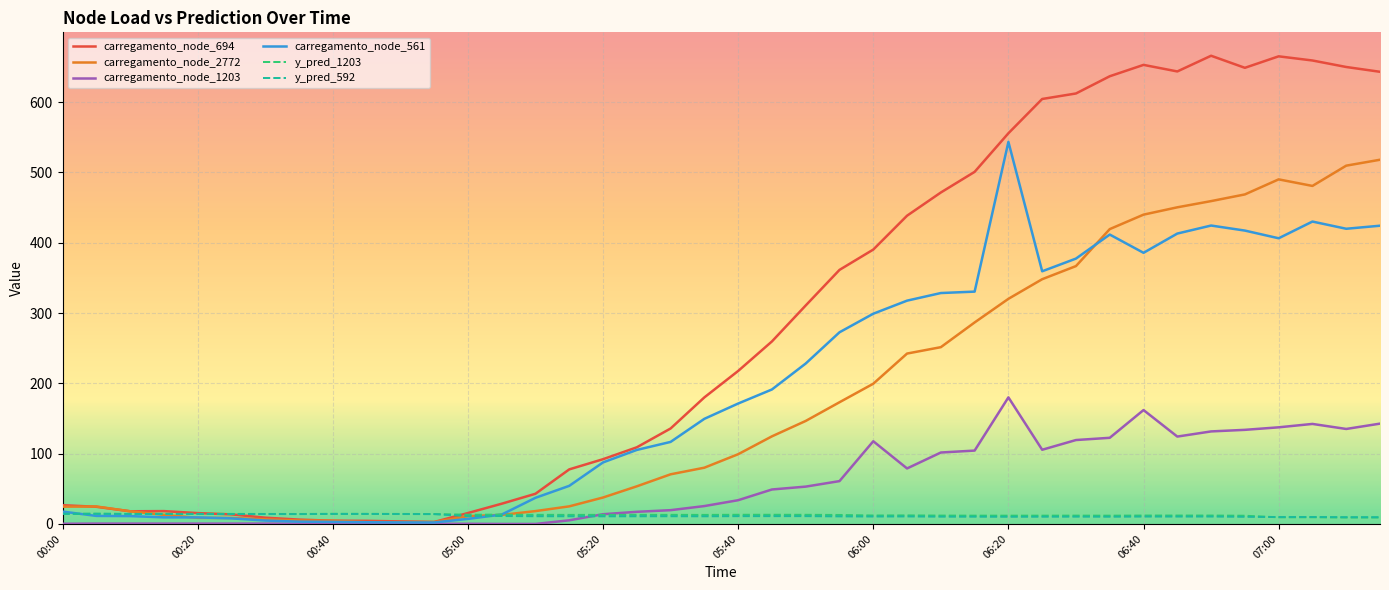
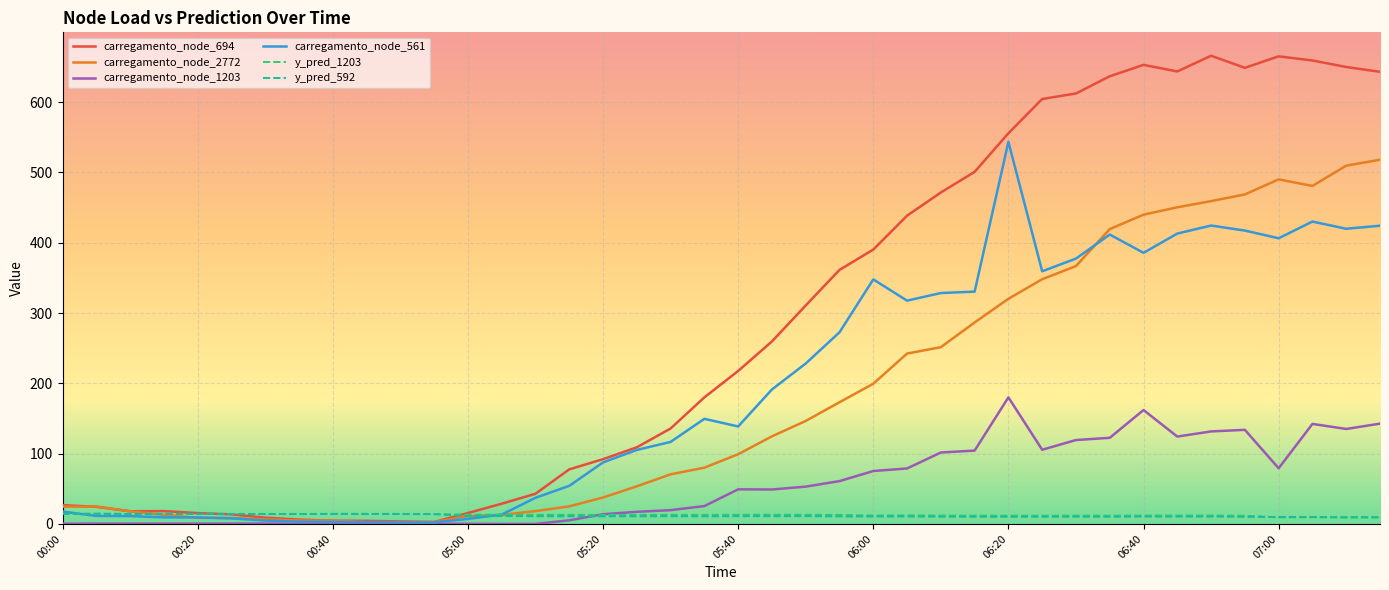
carregamento_node_1203, 05:40: 30 -> 50
carregamento_node_561, 05:40: 170 -> 140
carregamento_node_1203, 06:00: 120 -> 80
carregamento_node_561, 06:00: 300 -> 350
carregamento_node_1203, 07:00: 140 -> 80
